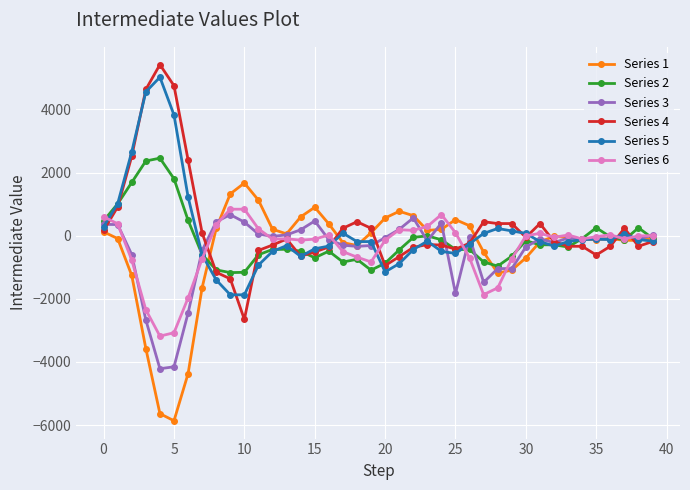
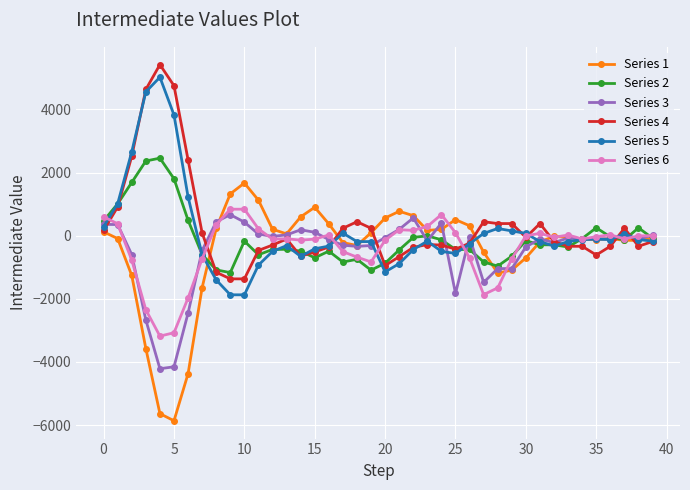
Series 2, 10: -1200 -> -200
Series 4, 10: -2700 -> -1400
Series 3, 15: 500 -> 100
